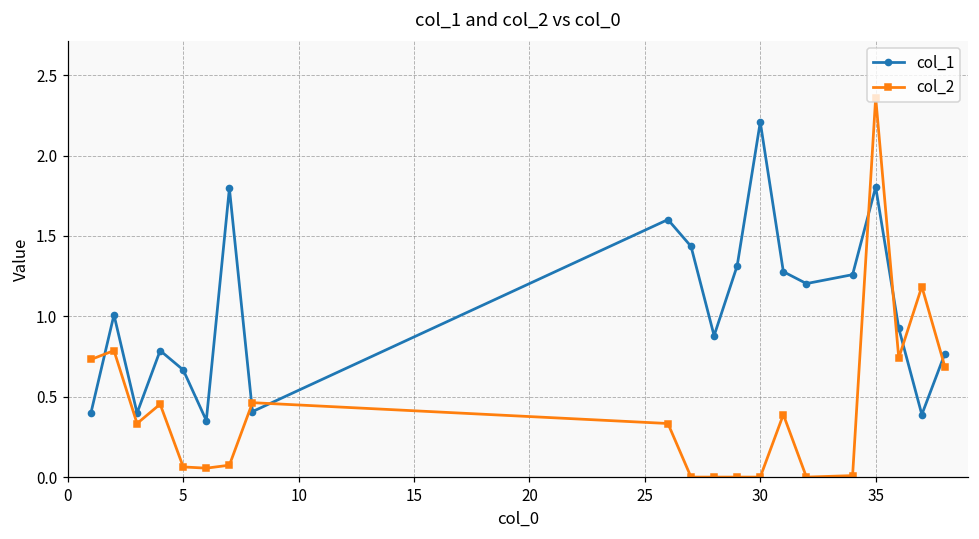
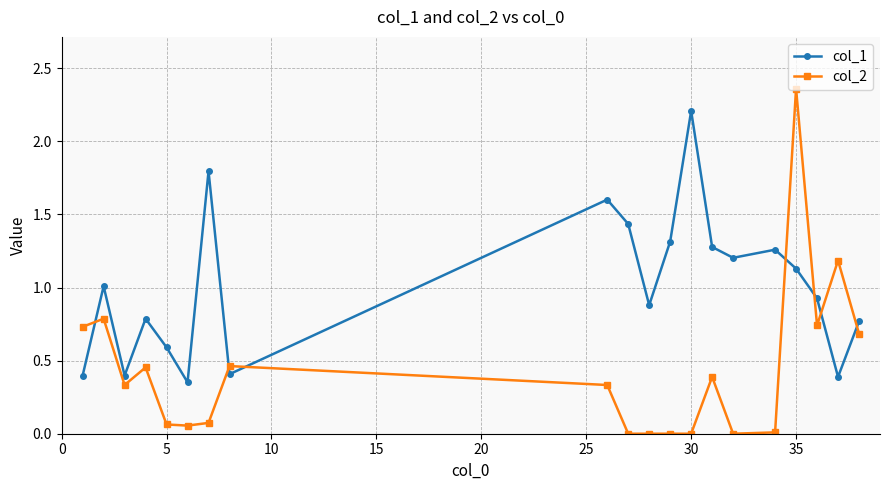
col_1, 5: 0.67 -> 0.59
col_1, 35: 1.80 -> 1.13
